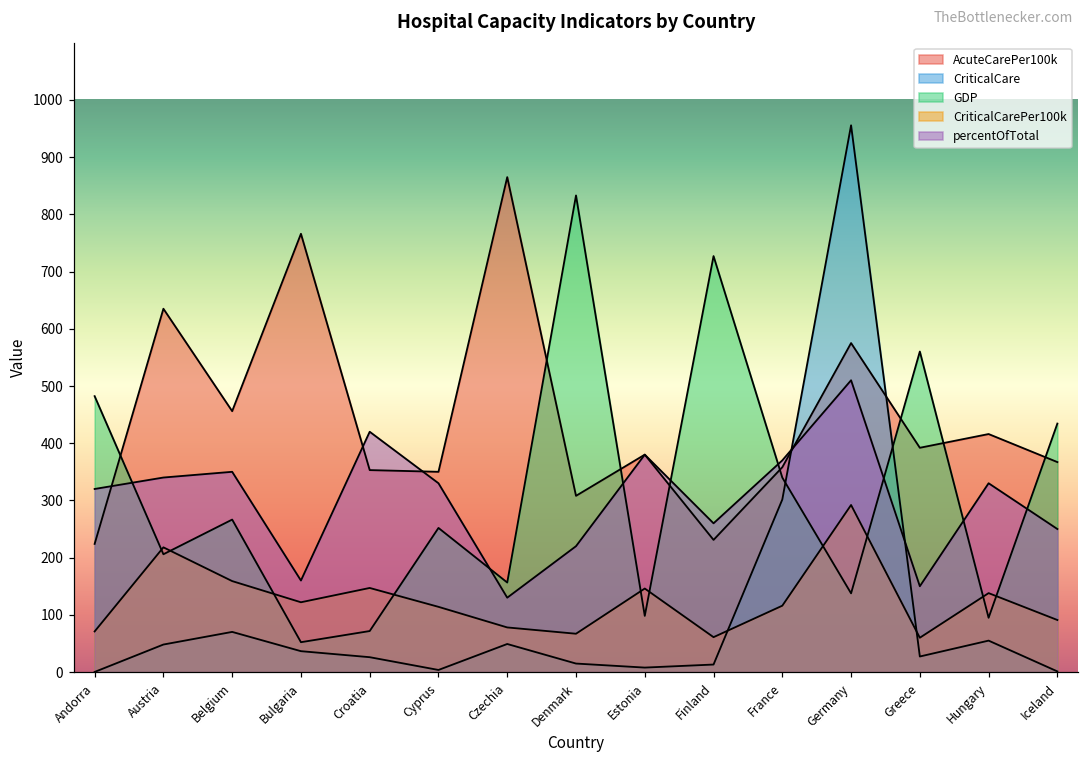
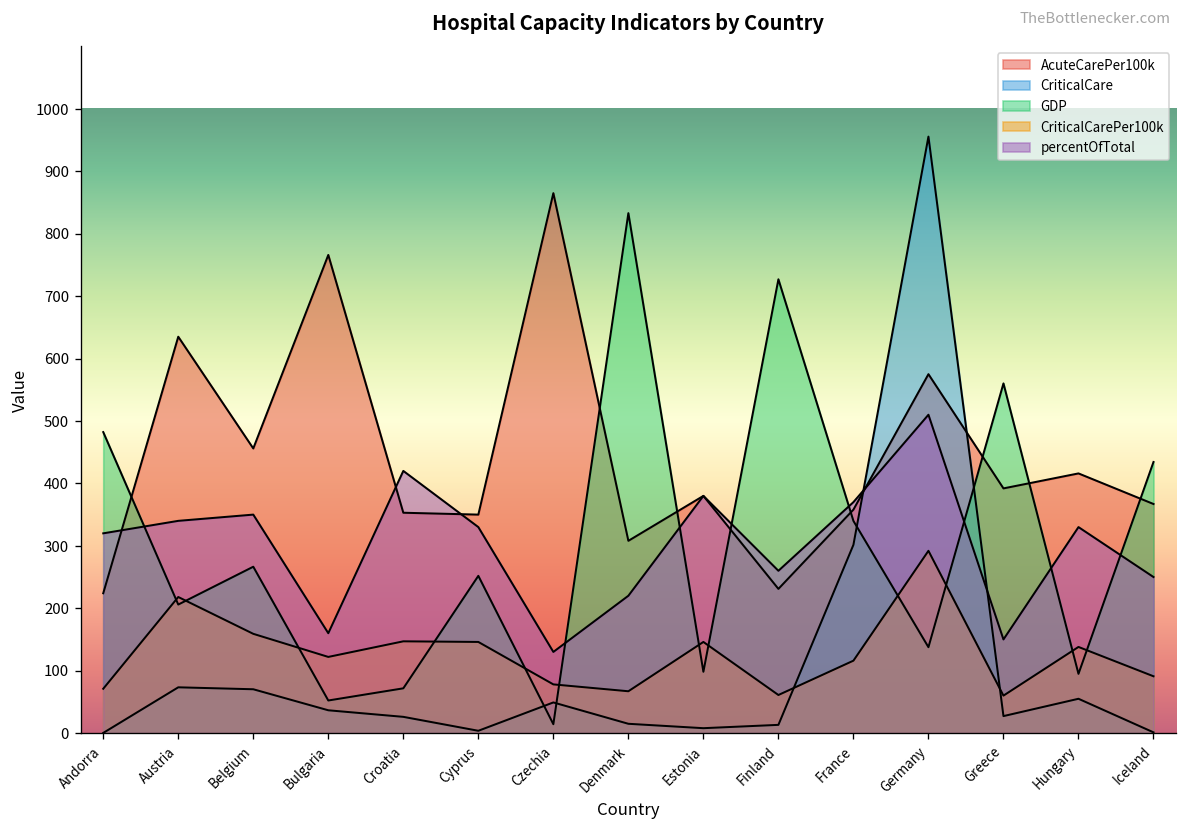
CriticalCare, Austria: 50 -> 70
CriticalCarePer100k, Cyprus: 110 -> 150
GDP, Czechia: 160 -> 10
